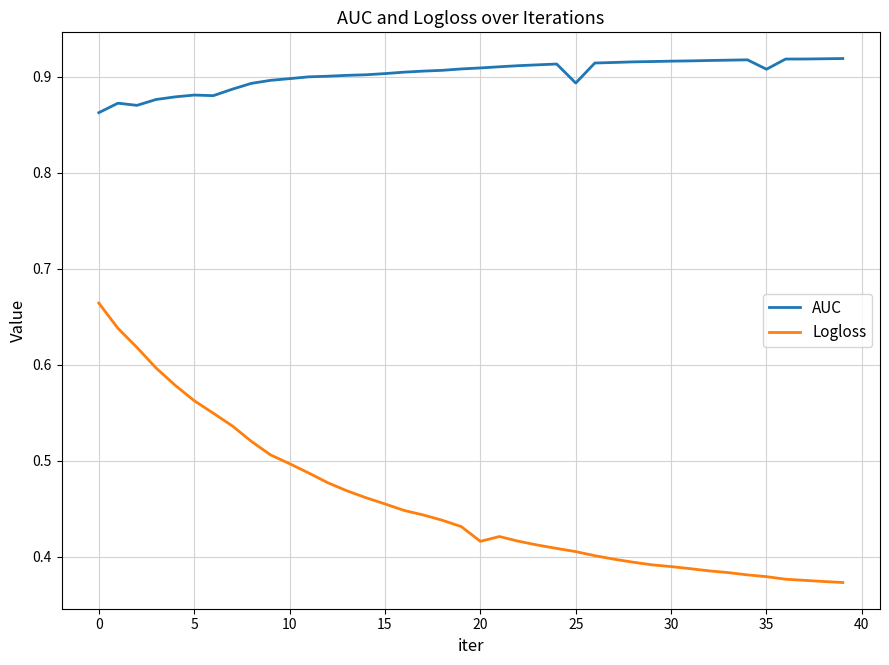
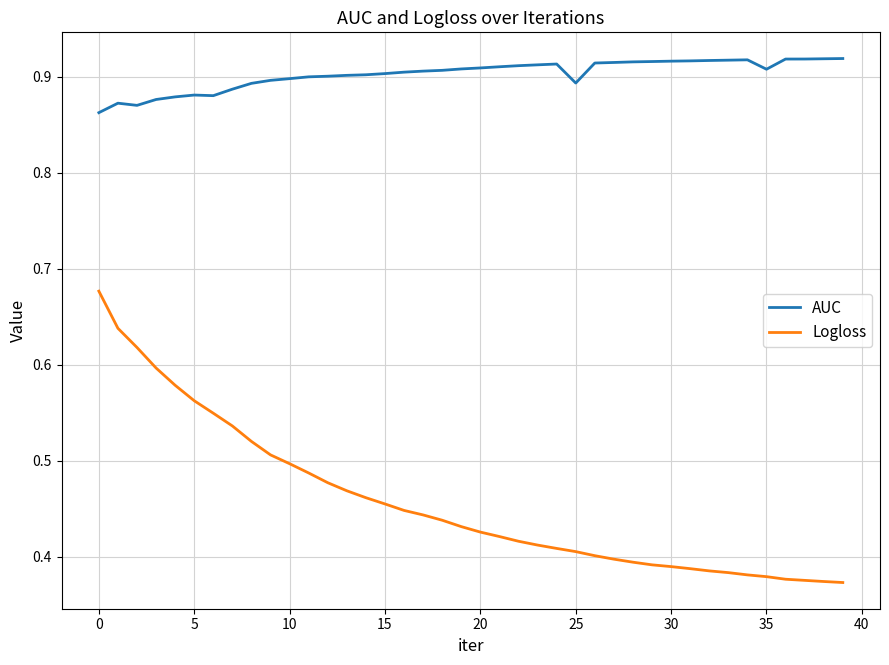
Logloss, 0: 0.66 -> 0.68
Logloss, 20: 0.42 -> 0.43
